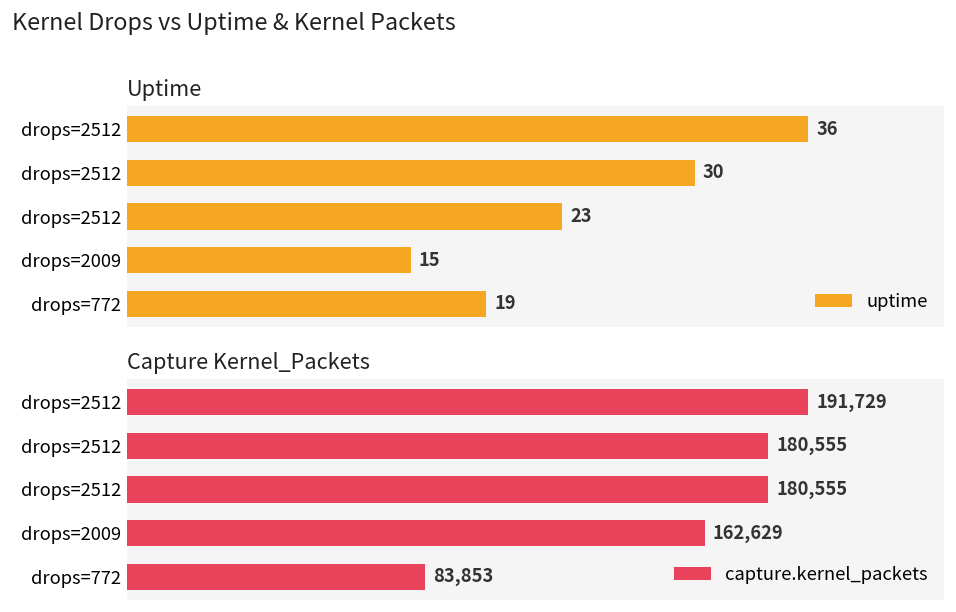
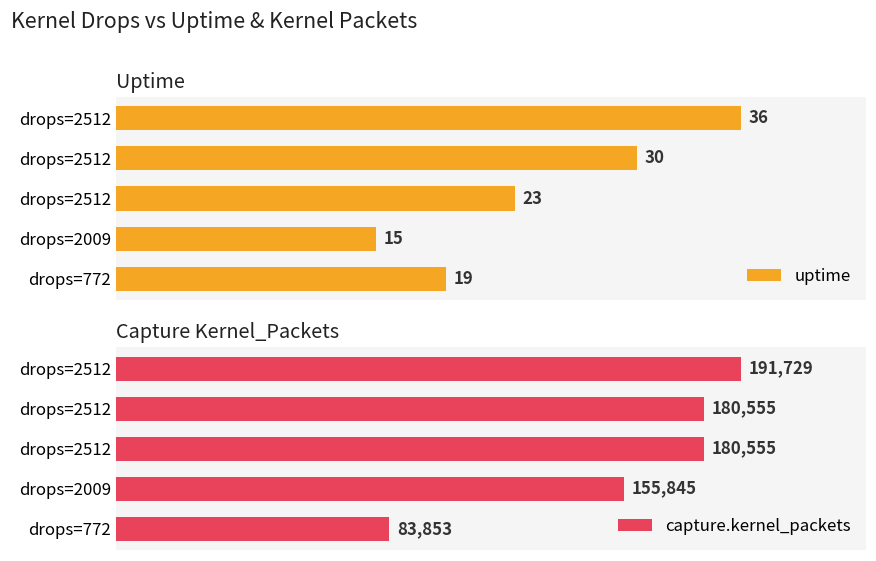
Capture Kernel_Packets, drops=2009: 162,629 -> 155,845
